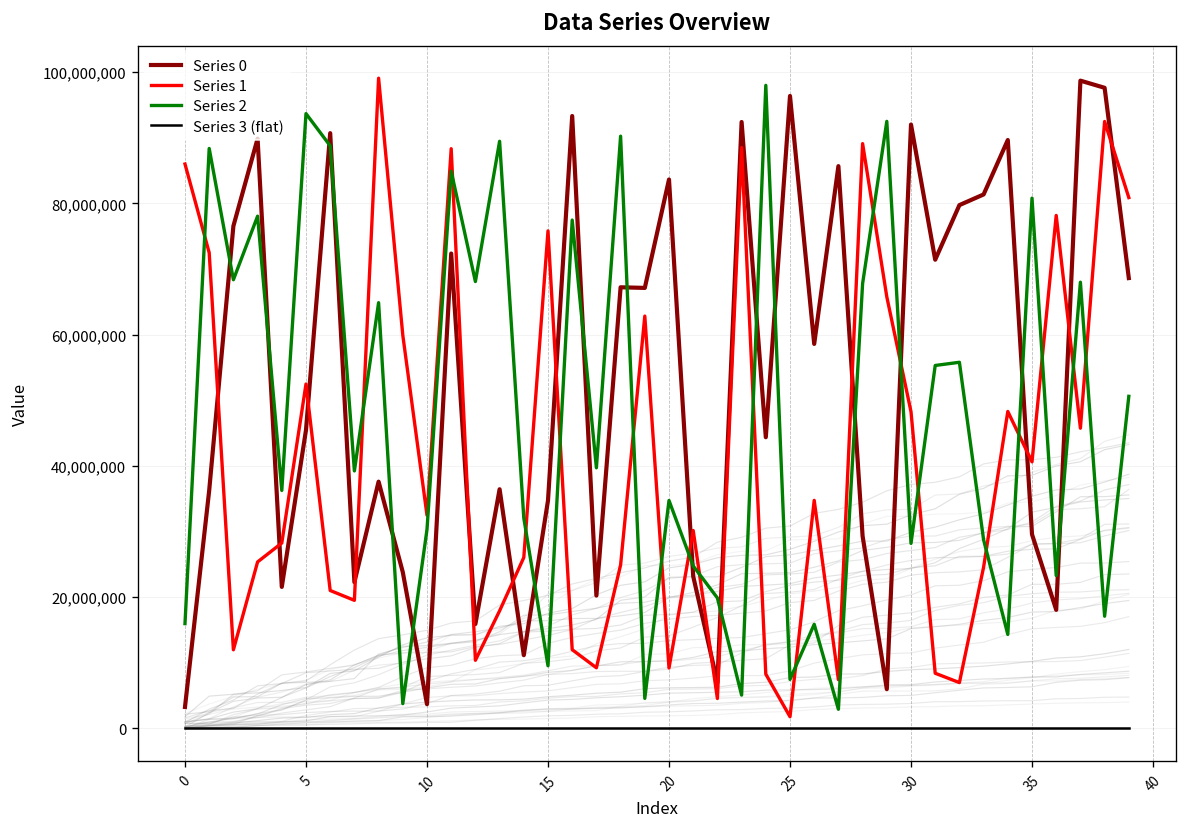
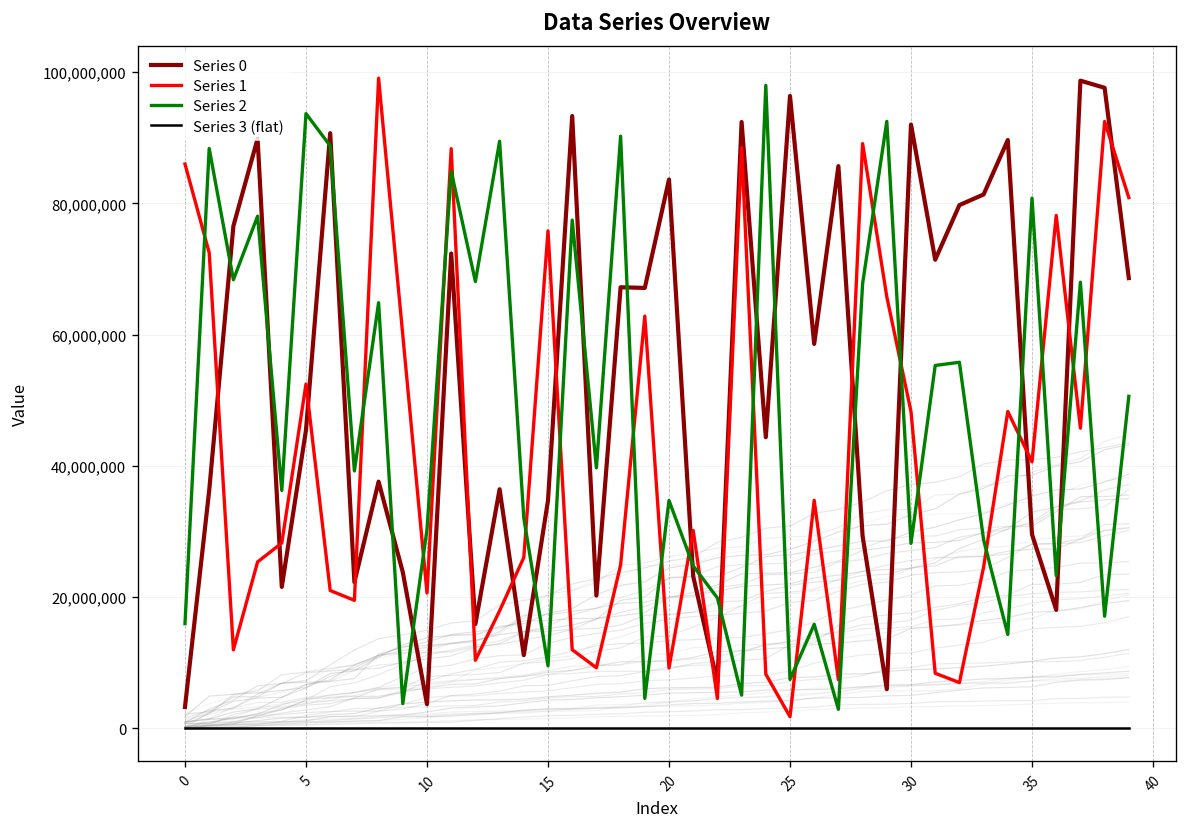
Series 1, 10: 32,000,000 -> 21,000,000
